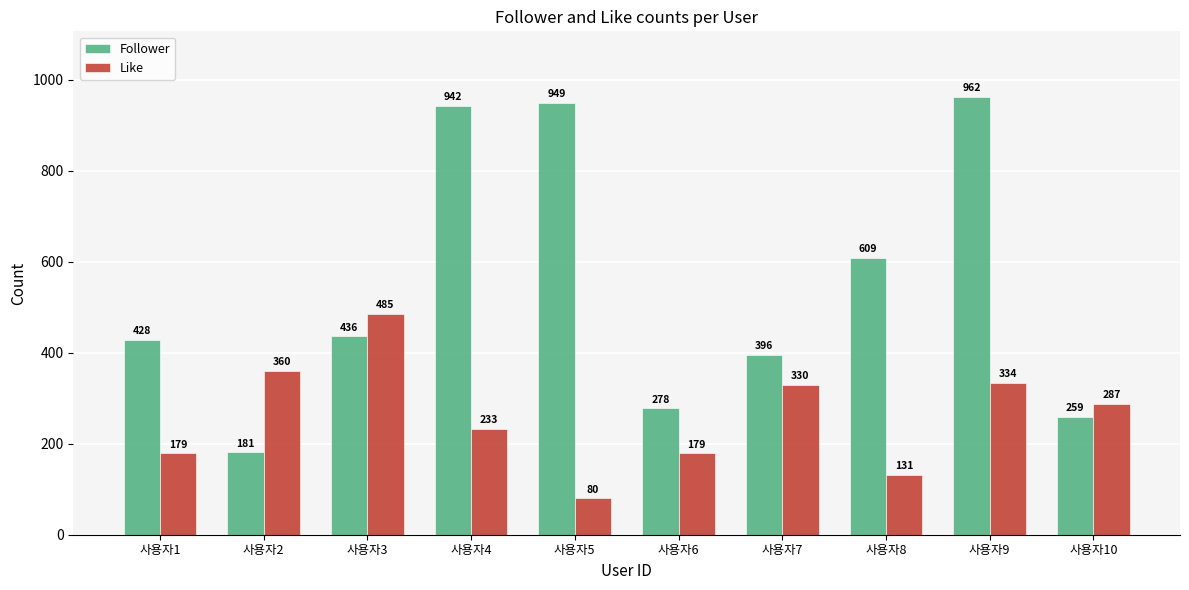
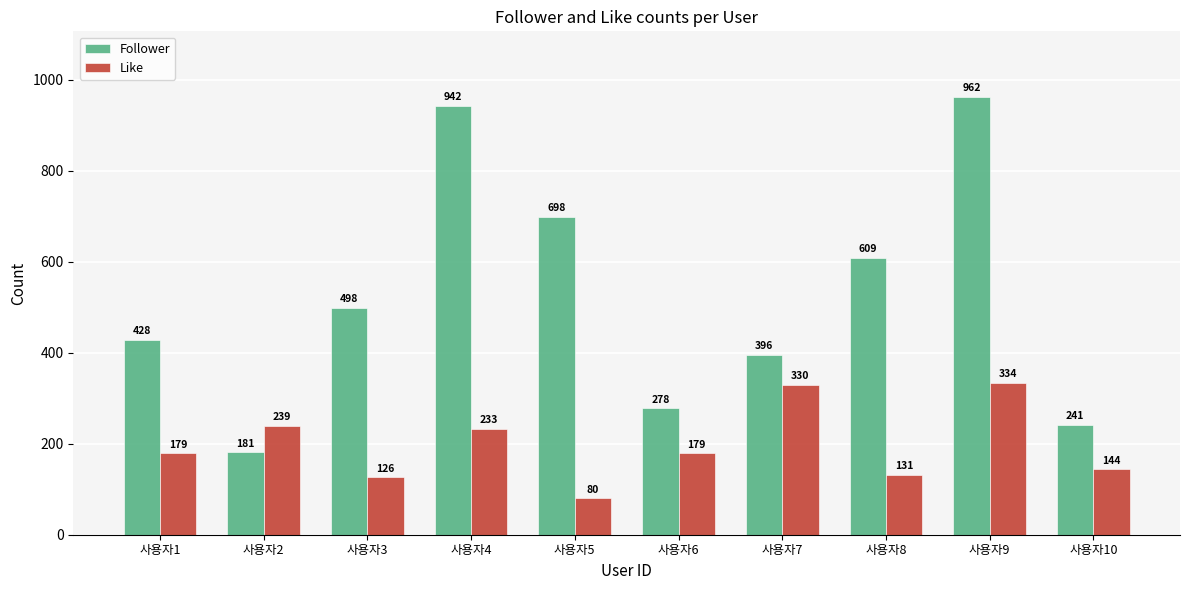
Like, 사용자2: 360 -> 239
Follower, 사용자3: 436 -> 498
Like, 사용자3: 485 -> 126
Follower, 사용자5: 949 -> 698
Follower, 사용자10: 259 -> 241
Like, 사용자10: 287 -> 144
